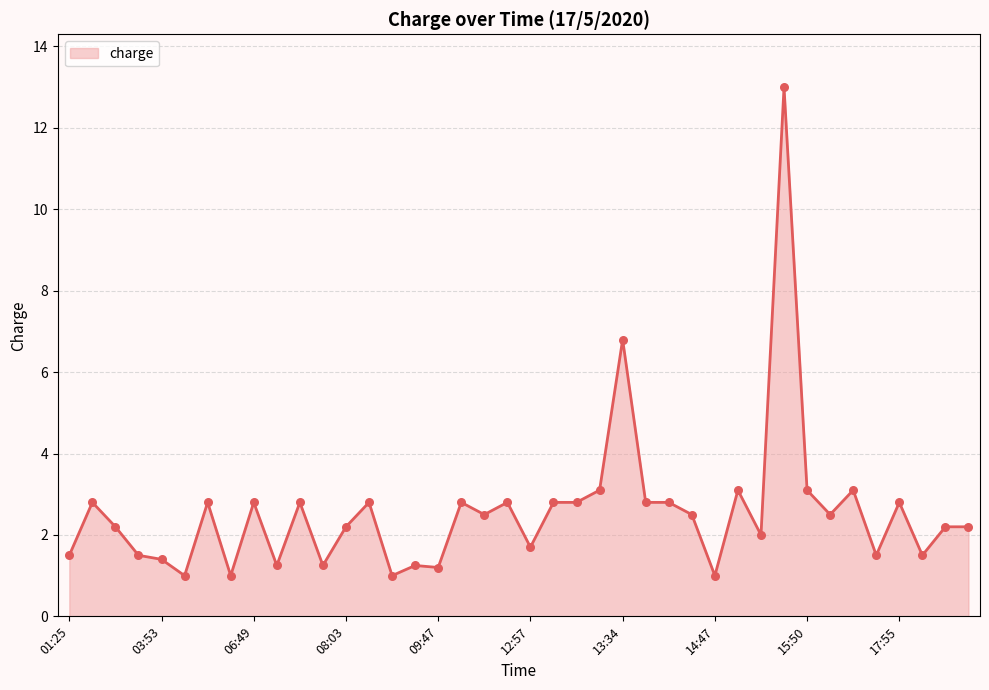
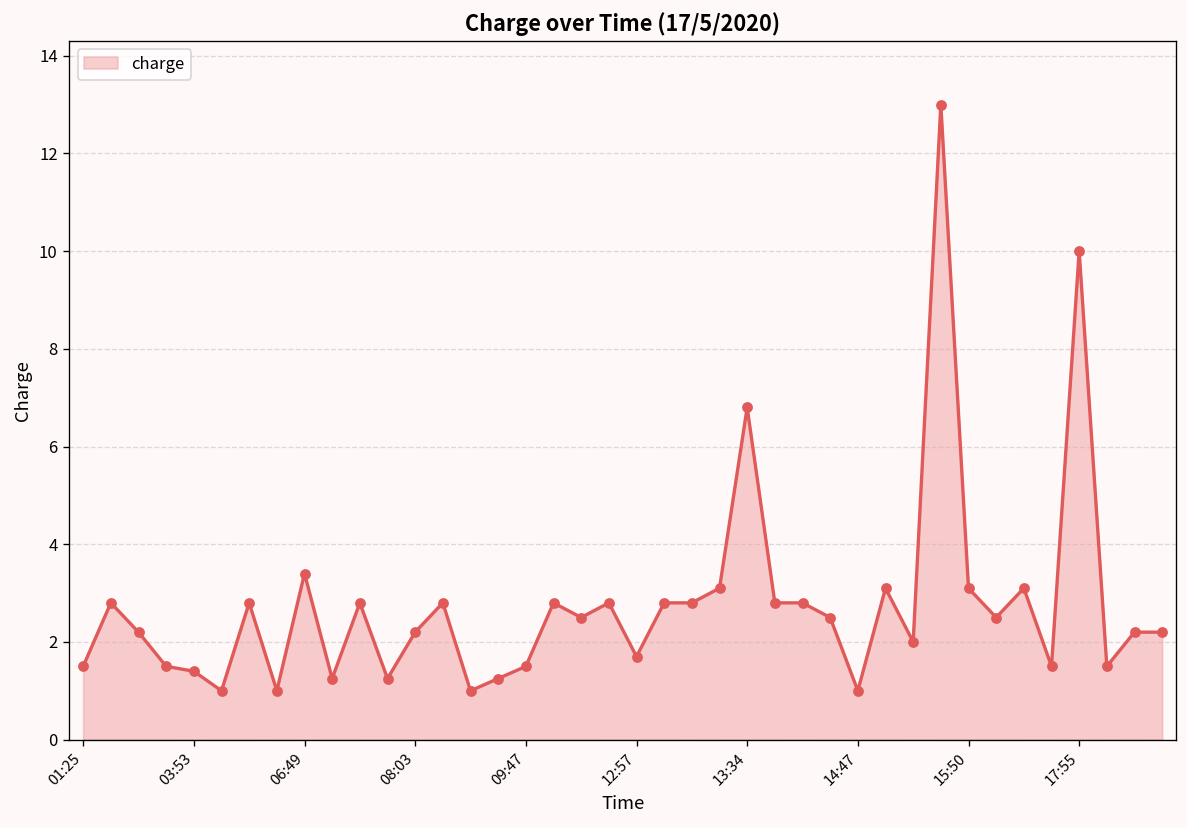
06:49: 2.8 -> 3.4
09:47: 1.2 -> 1.5
17:55: 2.8 -> 10.0
